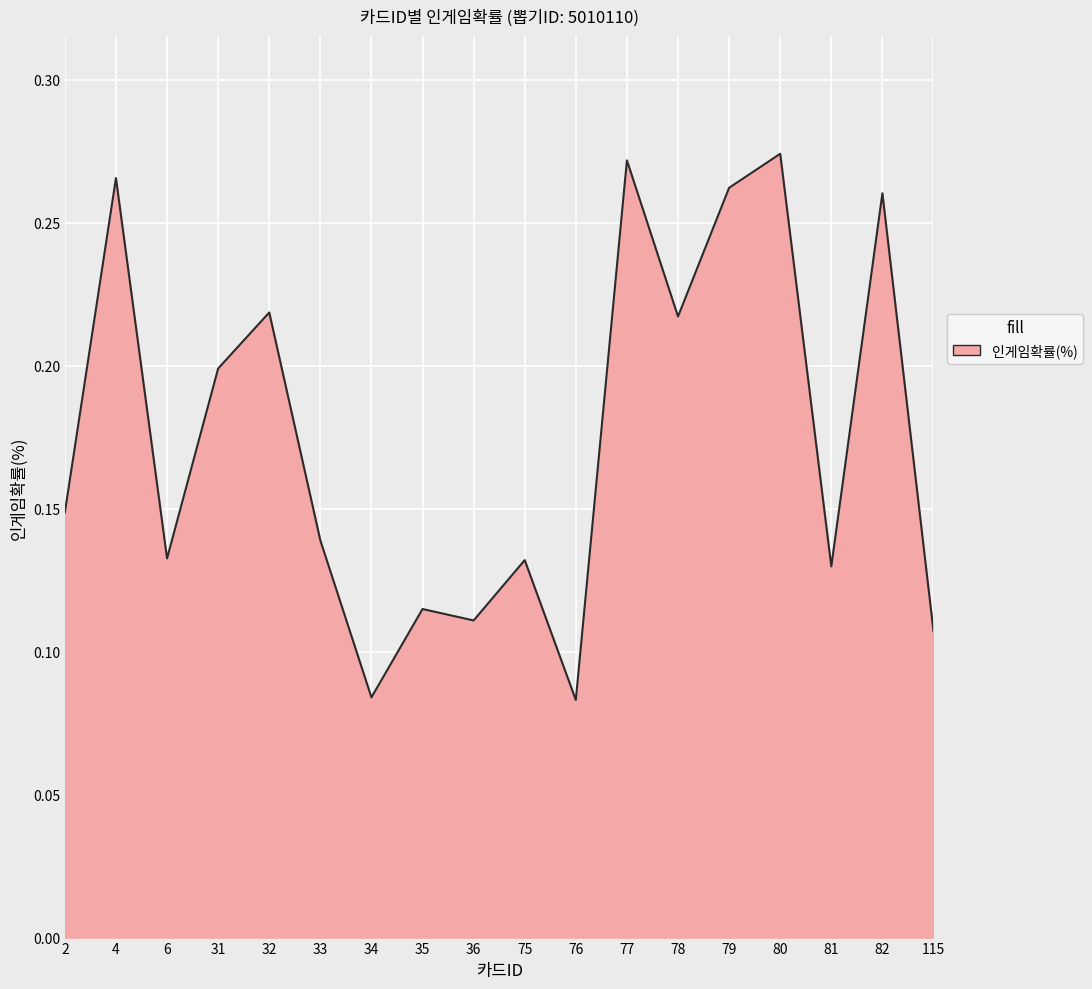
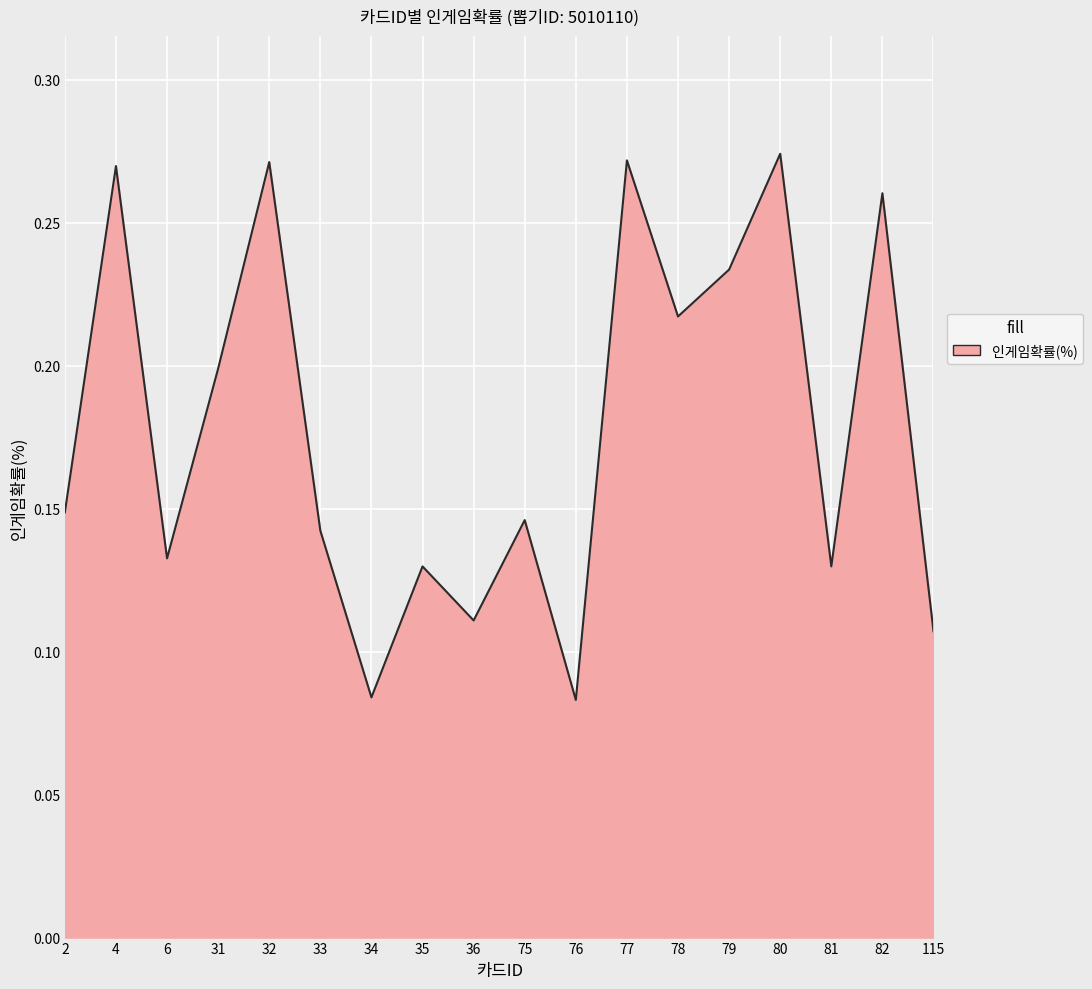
4: 0.266 -> 0.270
32: 0.219 -> 0.271
33: 0.139 -> 0.142
35: 0.115 -> 0.130
75: 0.132 -> 0.146
79: 0.262 -> 0.234
